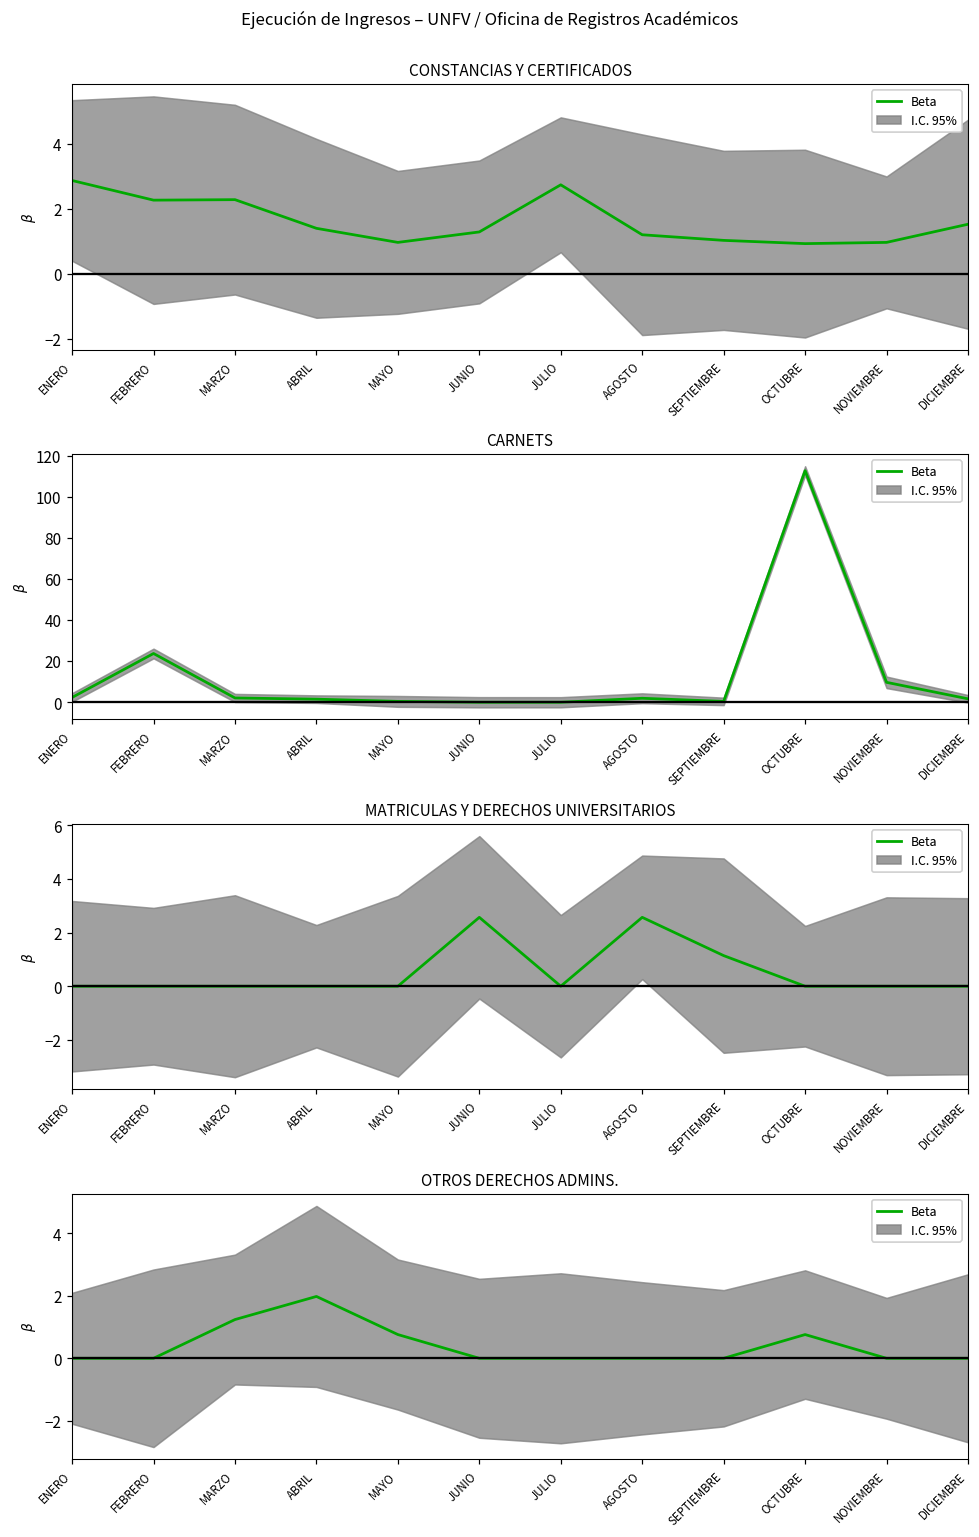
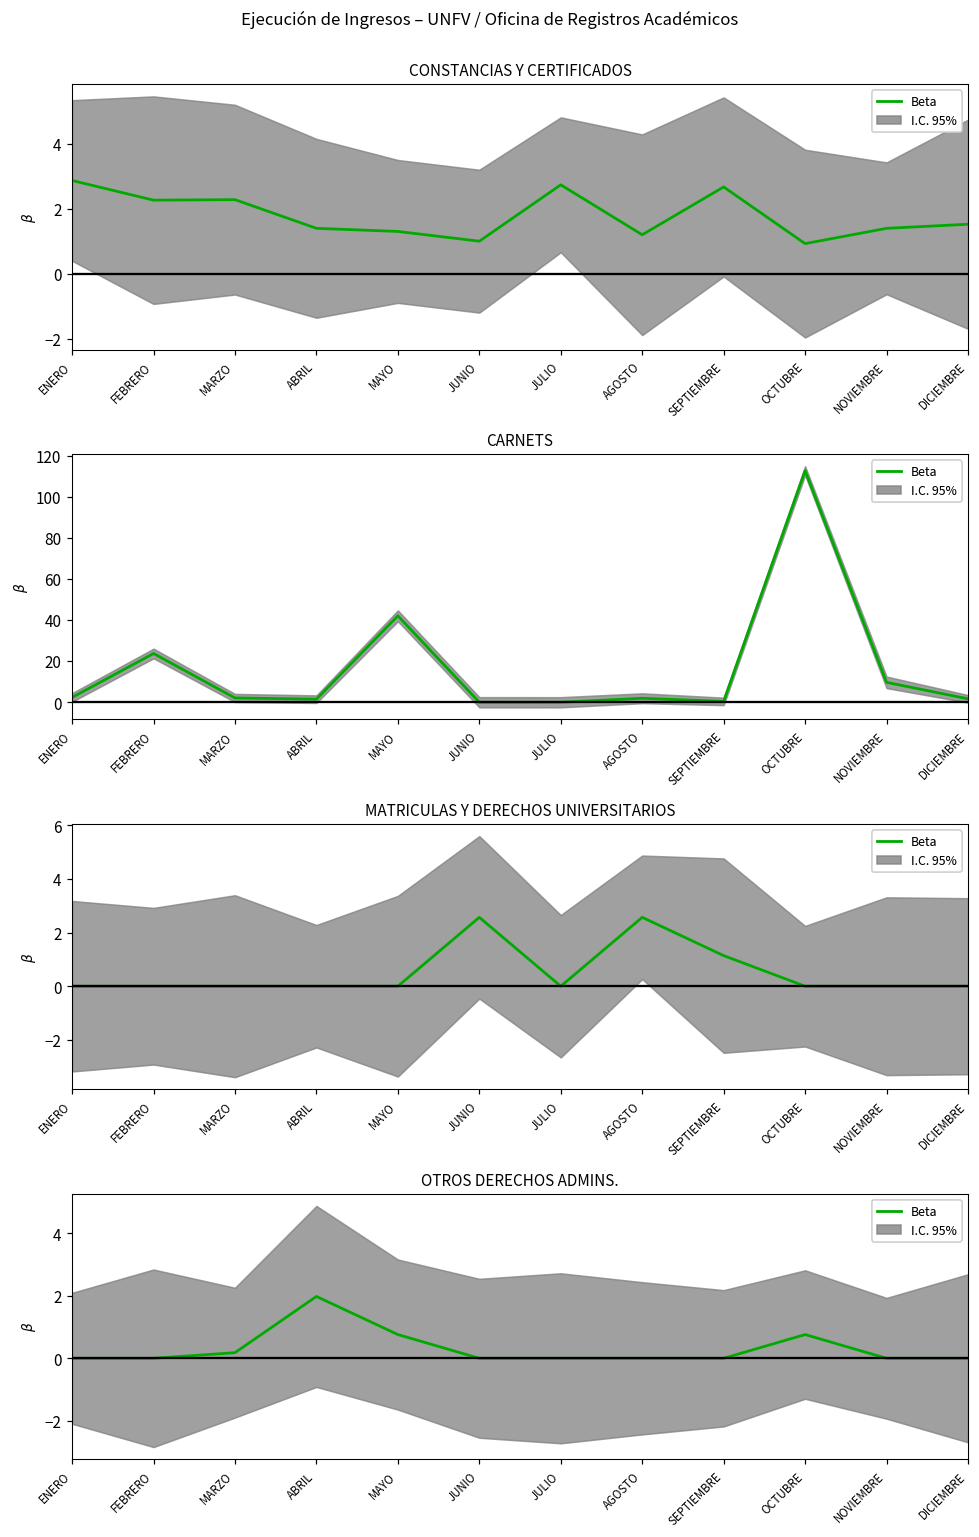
CONSTANCIAS Y CERTIFICADOS, Beta, MAYO: 1.0 -> 1.3
CONSTANCIAS Y CERTIFICADOS, Beta, JUNIO: 1.3 -> 1.0
CONSTANCIAS Y CERTIFICADOS, Beta, SEPTIEMBRE: 1.0 -> 2.7
CONSTANCIAS Y CERTIFICADOS, Beta, NOVIEMBRE: 1.0 -> 1.4
CARNETS, Beta, MAYO: 0 -> 42
OTROS DERECHOS ADMINS., Beta, MARZO: 1.2 -> 0.2
